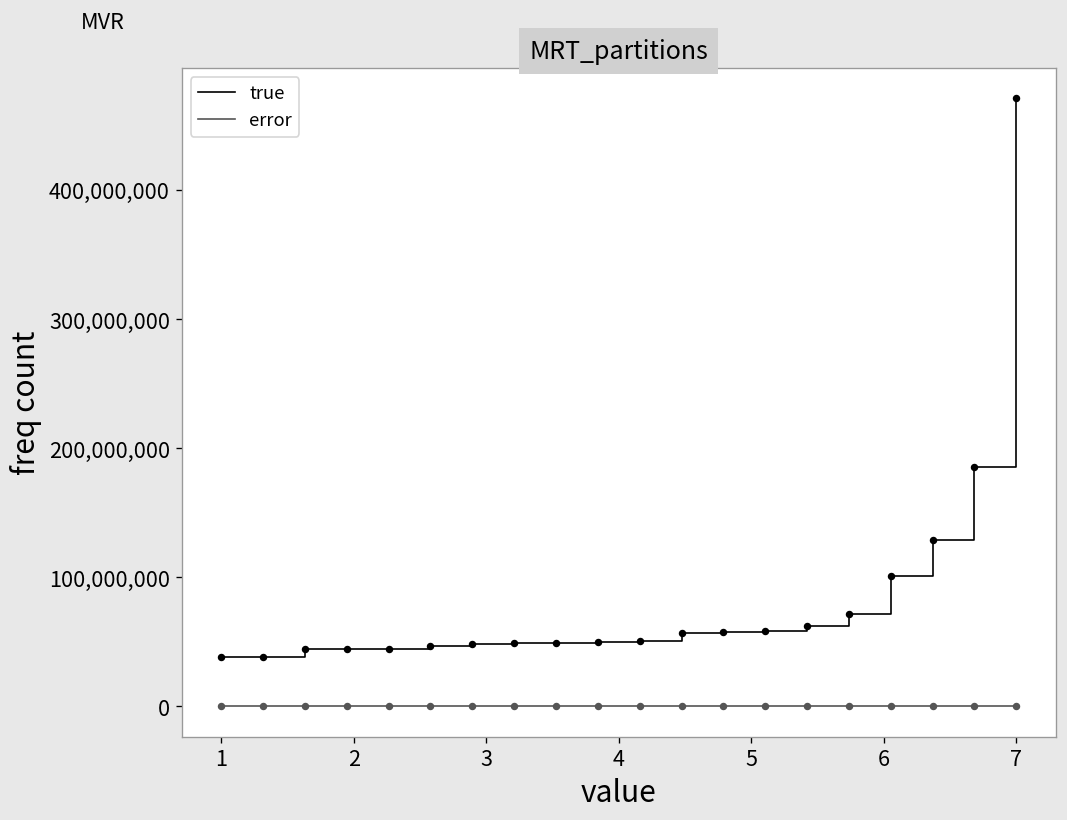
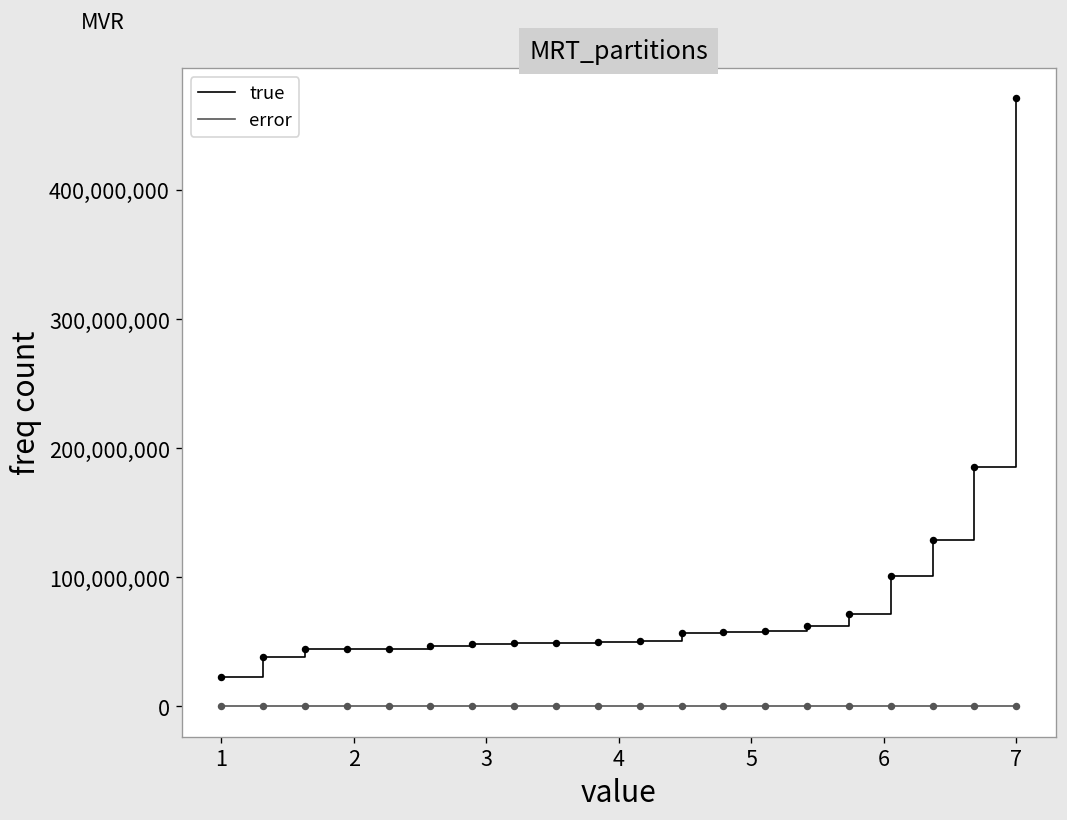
true, 1: 38,000,000 -> 23,000,000
